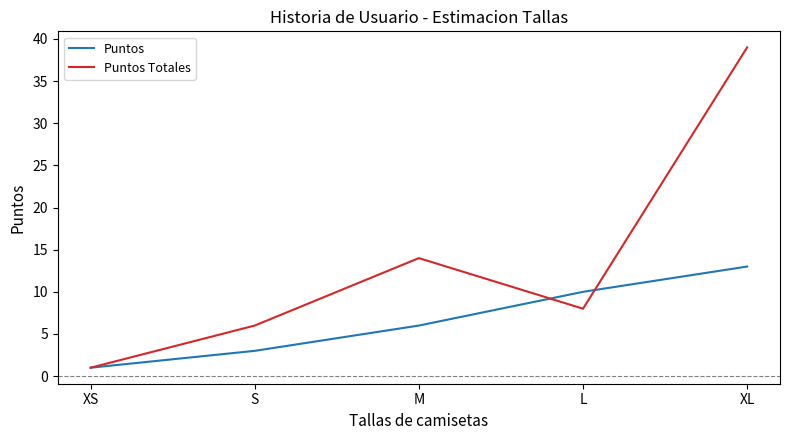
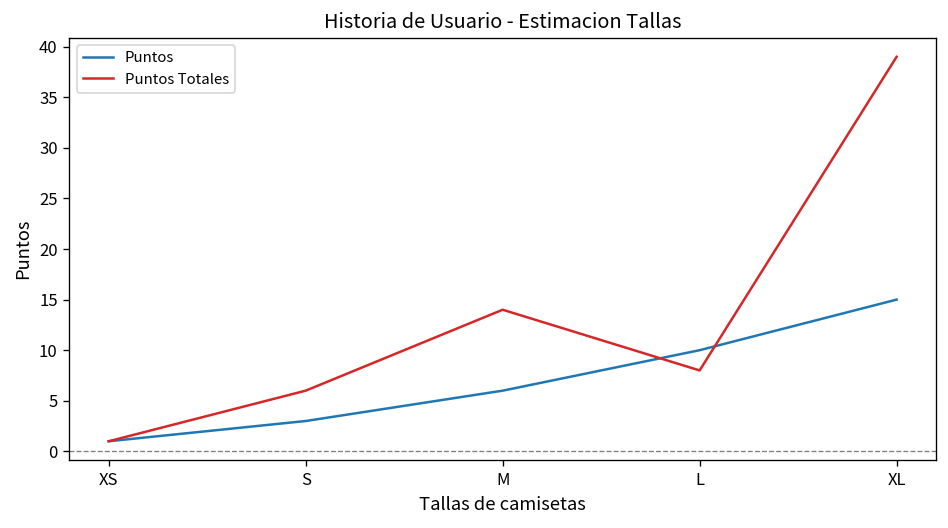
Puntos, XL: 13 -> 15
